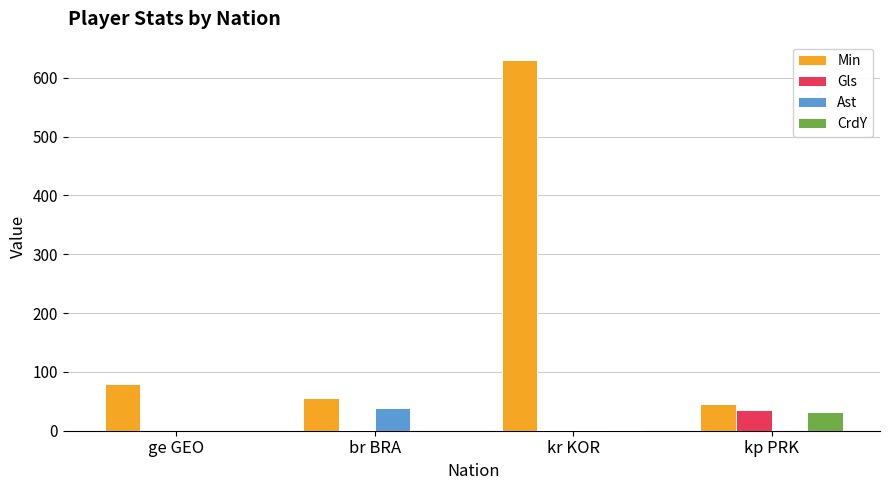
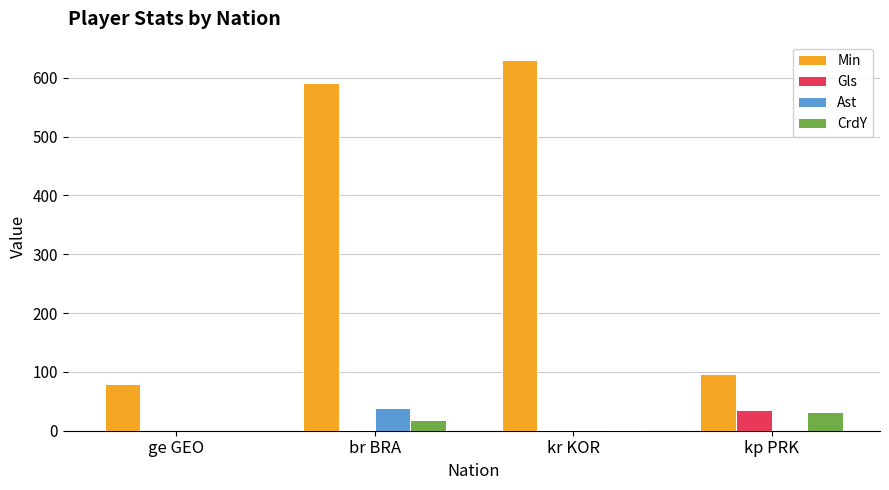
Min, br BRA: 60 -> 590
CrdY, br BRA: 0 -> 20
Min, kp PRK: 50 -> 100
